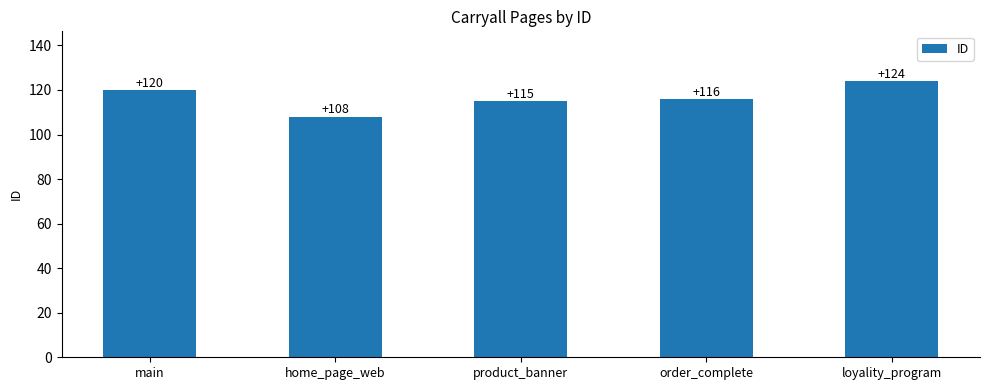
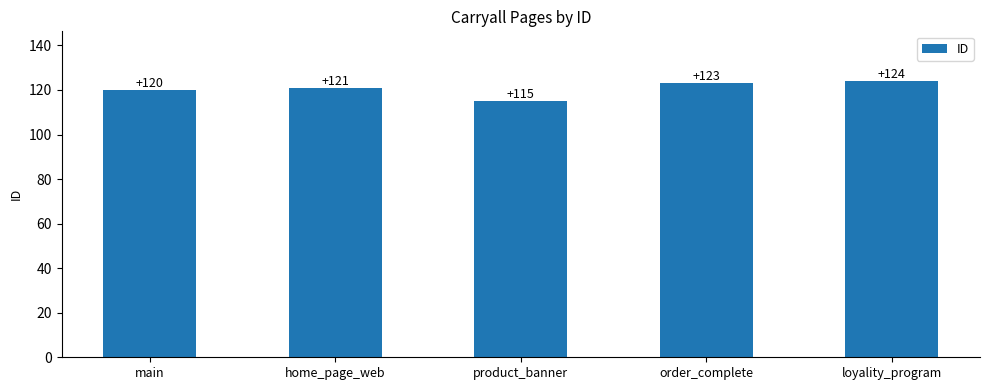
home_page_web: +108 -> +121
order_complete: +116 -> +123
